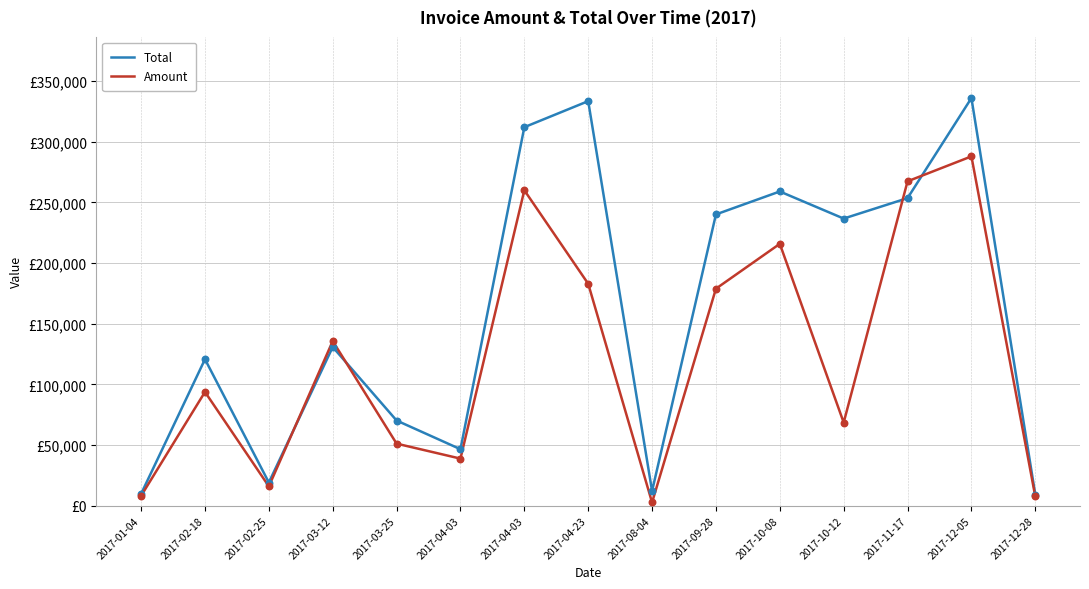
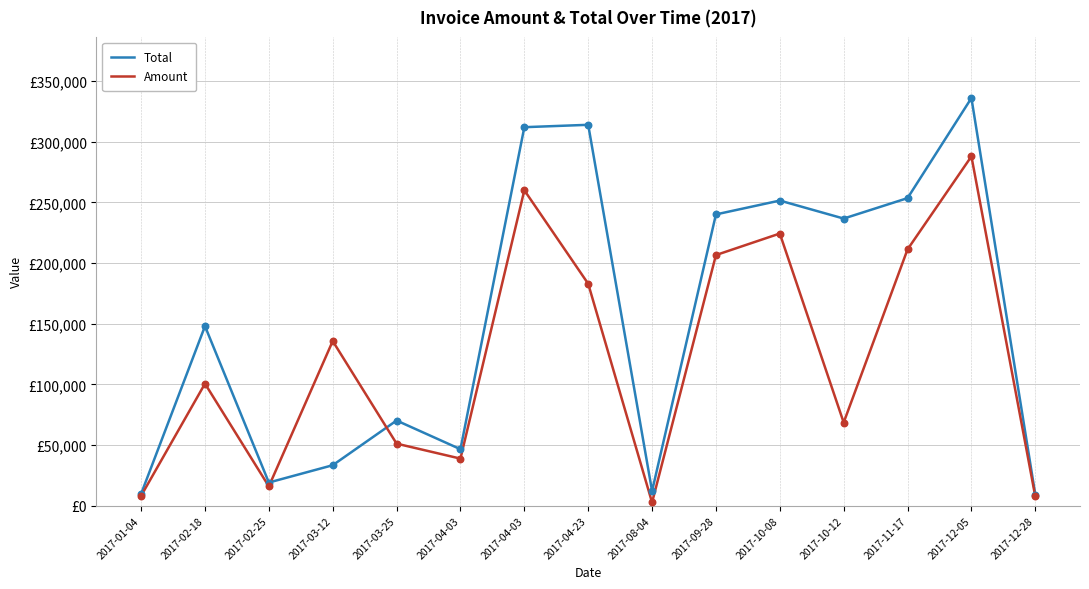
Total, 2017-02-18: £121,000 -> £148,000
Amount, 2017-02-18: £94,000 -> £101,000
Total, 2017-03-12: £131,000 -> £33,000
Total, 2017-04-23: £334,000 -> £314,000
Amount, 2017-09-28: £179,000 -> £207,000
Total, 2017-10-08: £259,000 -> £252,000
Amount, 2017-10-08: £216,000 -> £224,000
Amount, 2017-11-17: £267,000 -> £211,000
